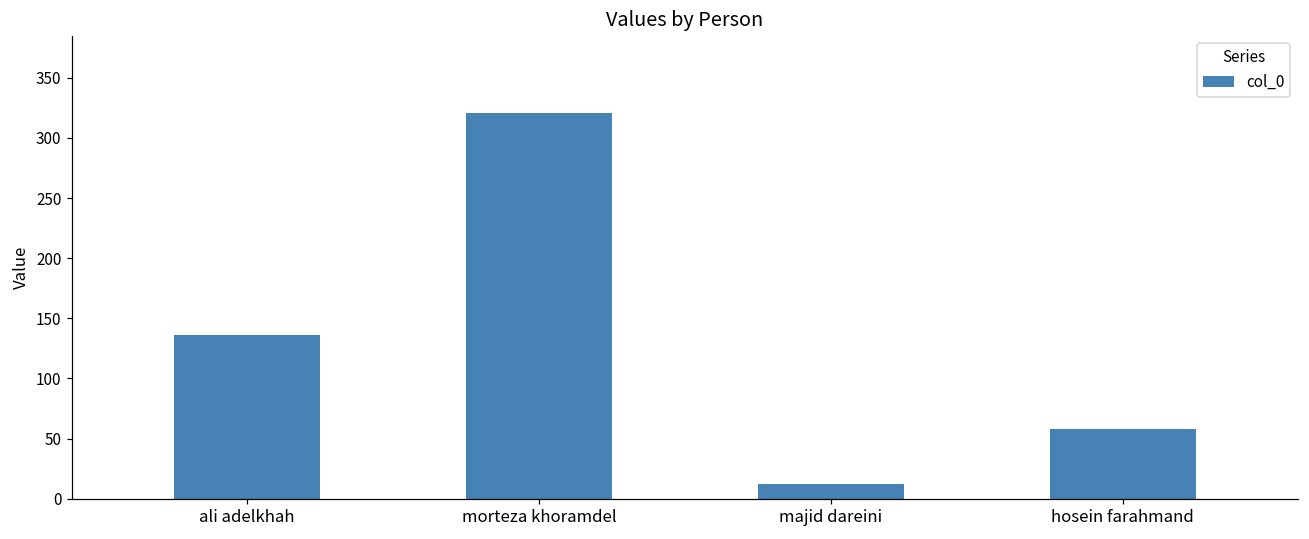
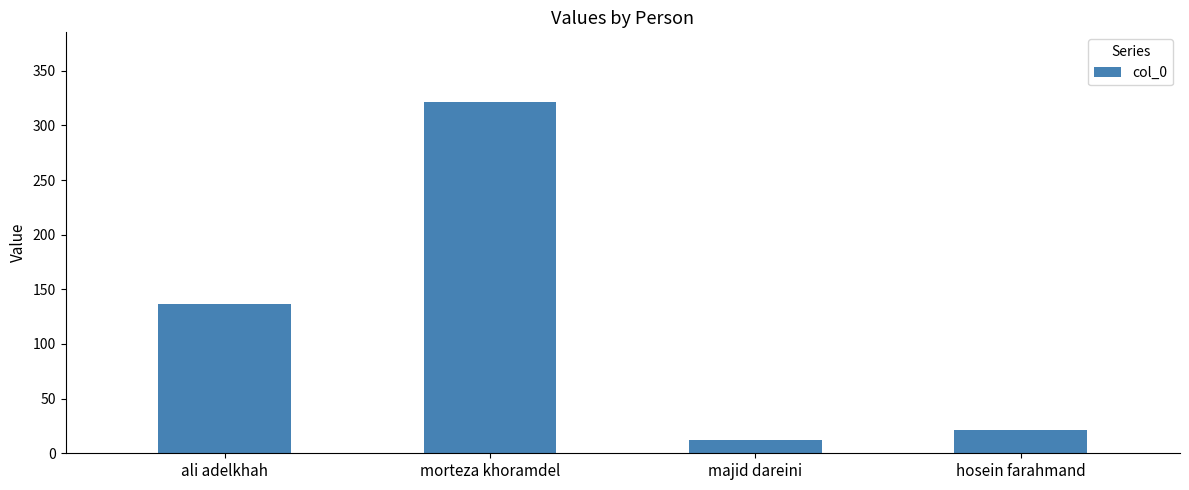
hosein farahmand: 58 -> 21
